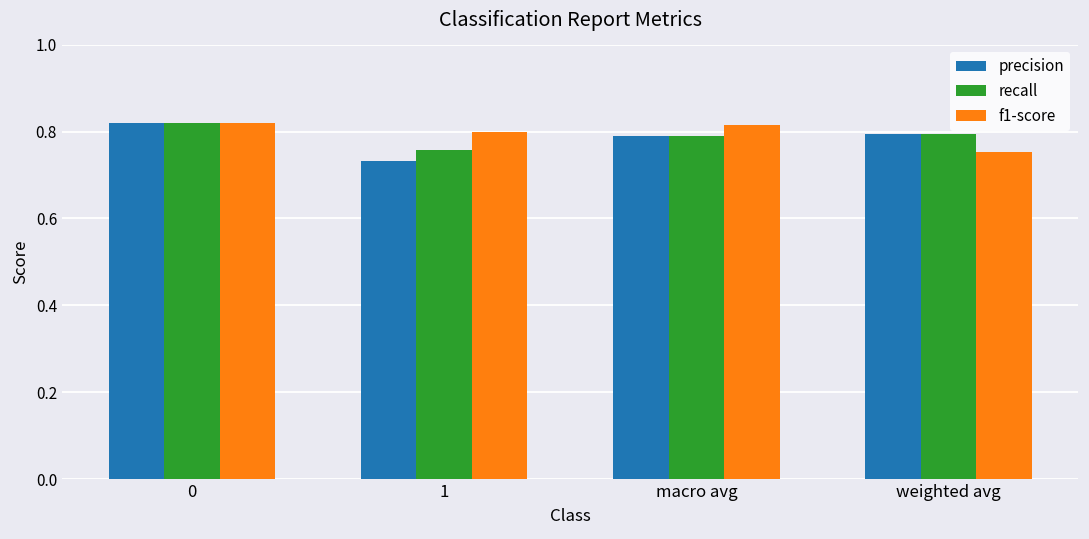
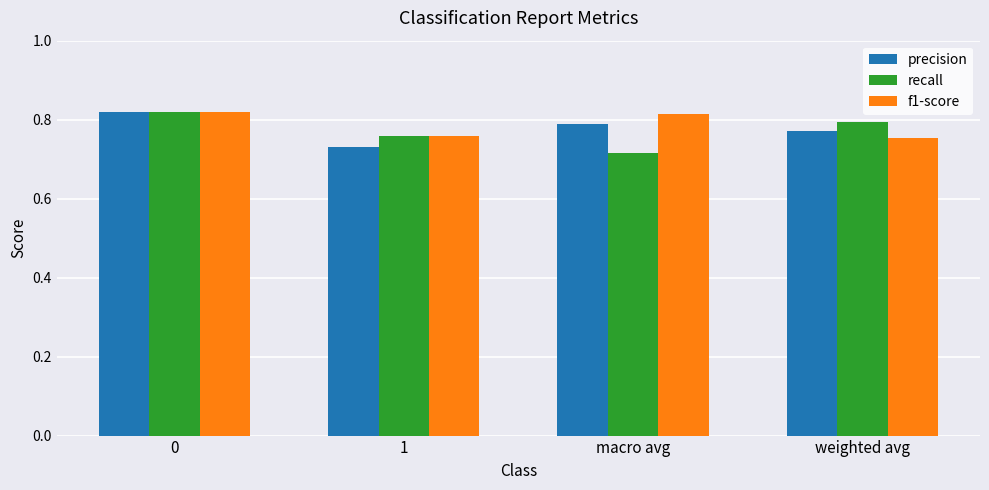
f1-score, 1: 0.80 -> 0.76
recall, macro avg: 0.79 -> 0.72
precision, weighted avg: 0.79 -> 0.77
